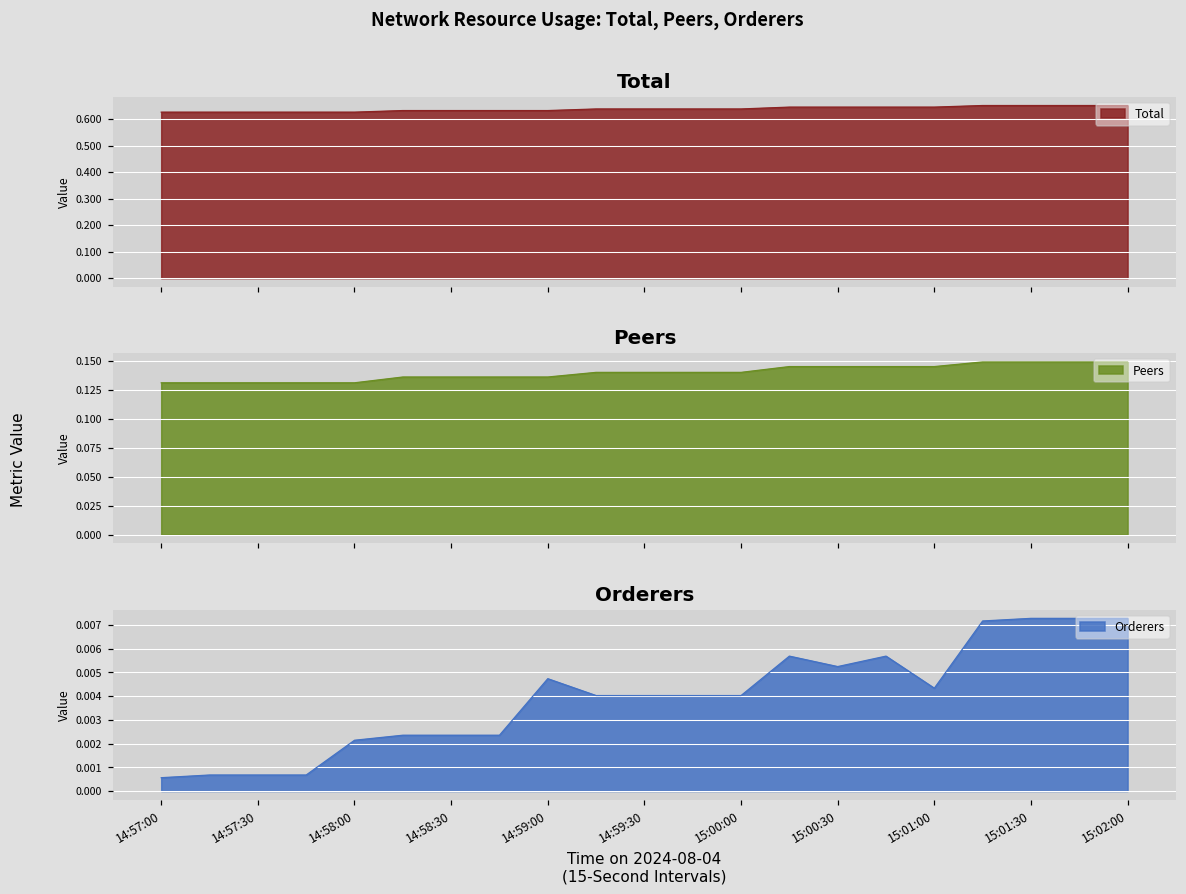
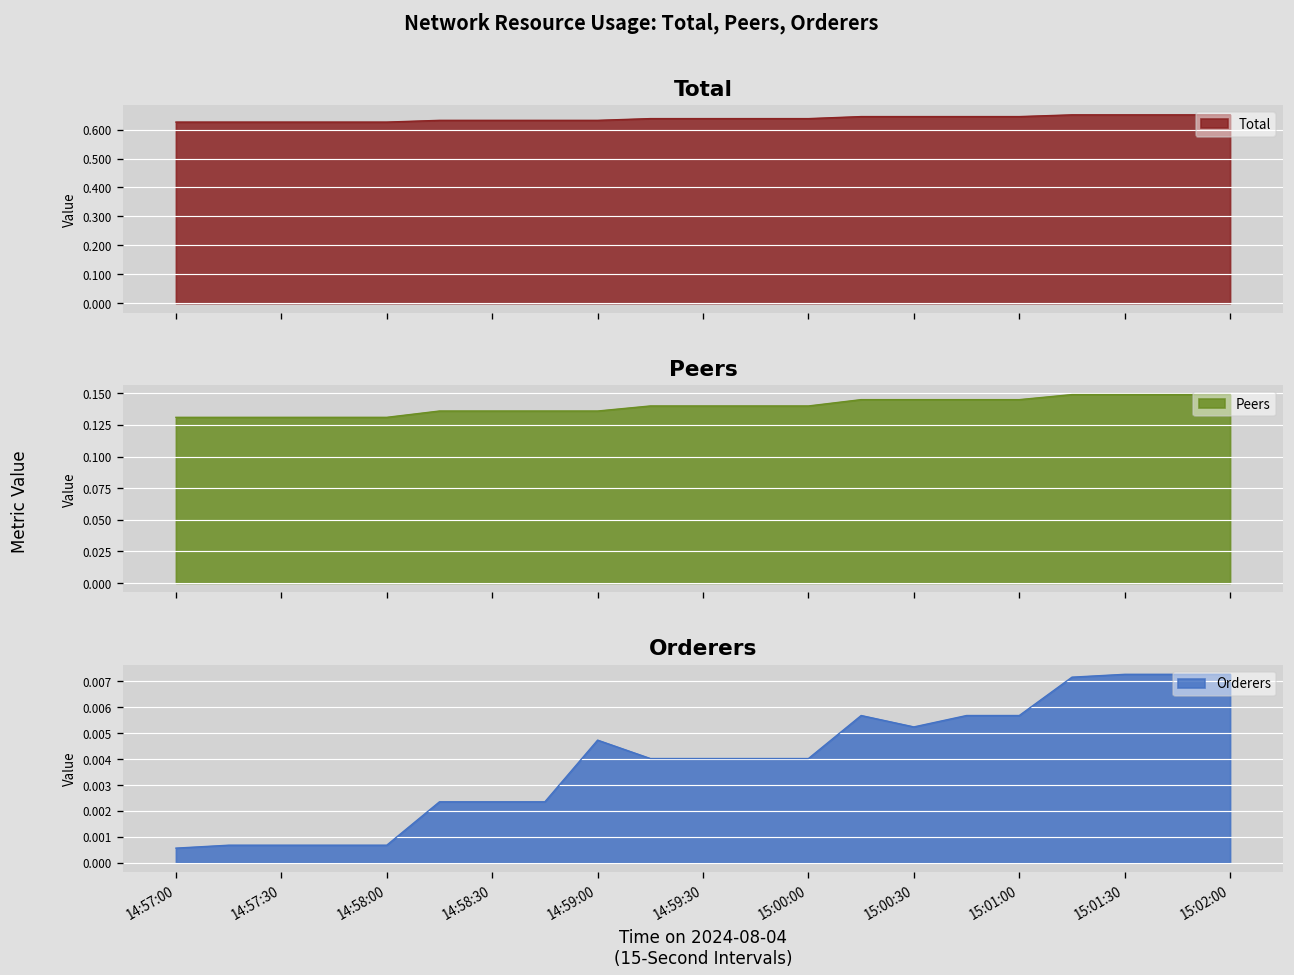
Orderers, 14:58:00: 0.0021 -> 0.0007
Orderers, 15:01:00: 0.0043 -> 0.0057
